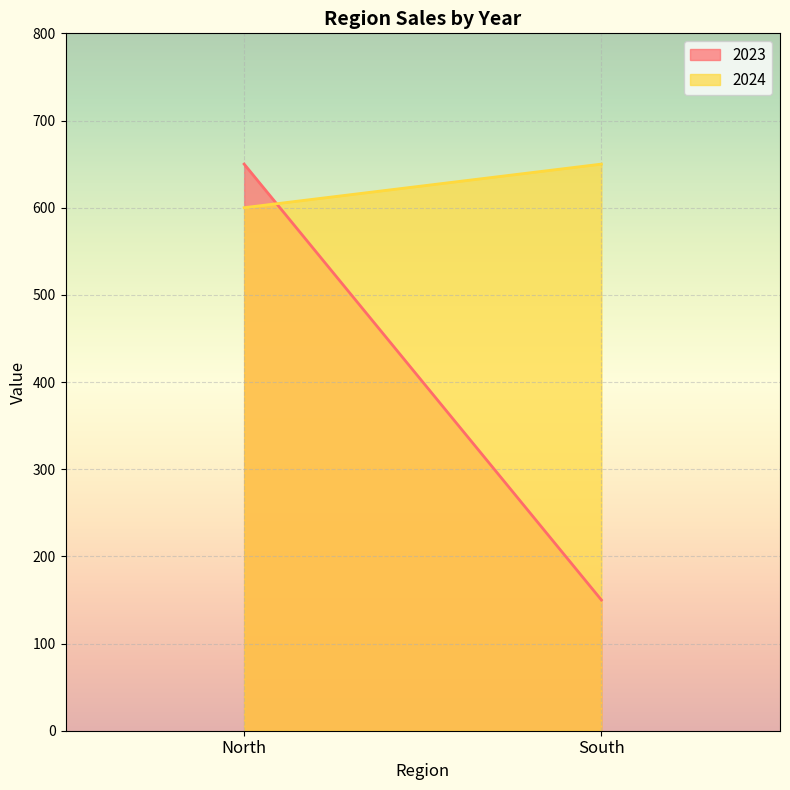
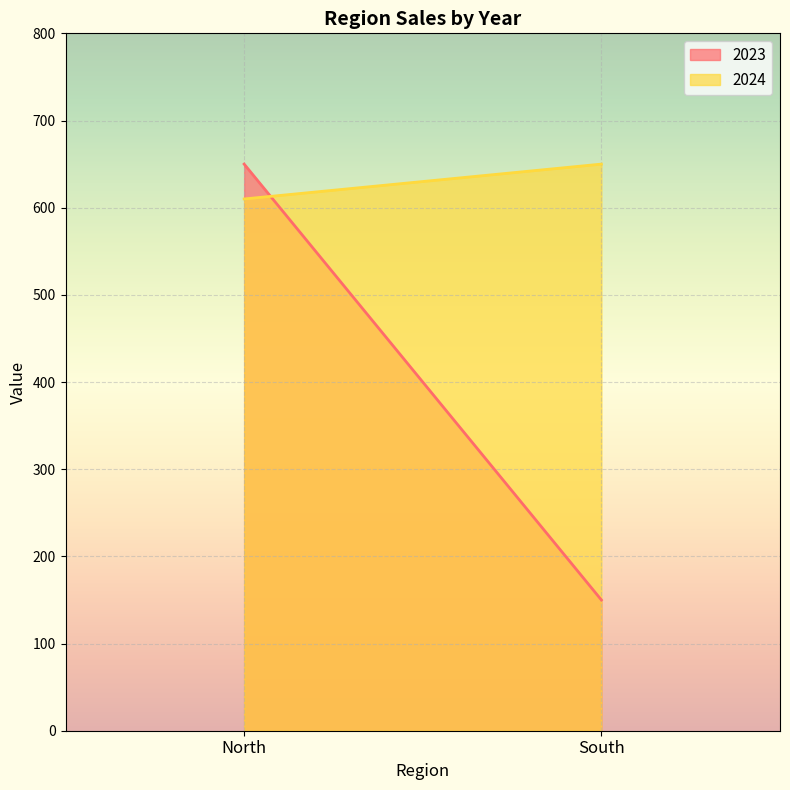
2024, North: 600 -> 610
